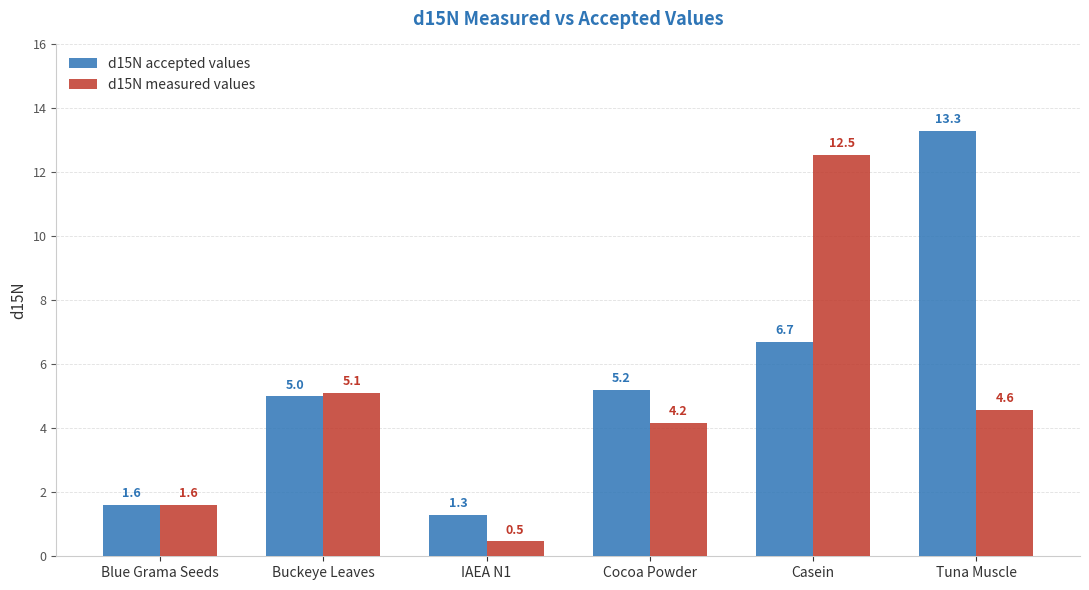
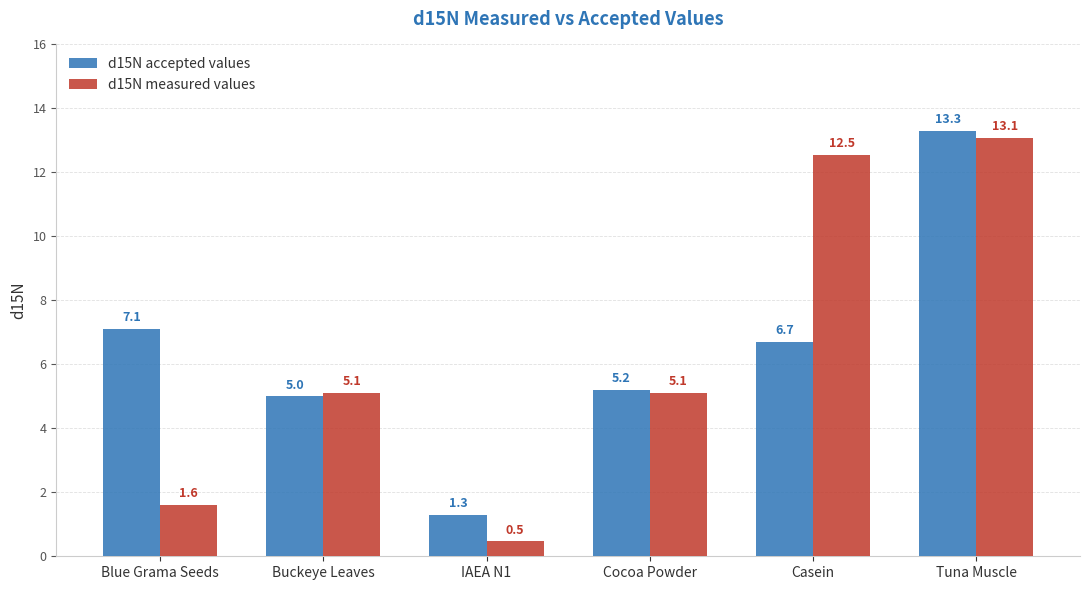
d15N accepted values, Blue Grama Seeds: 1.6 -> 7.1
d15N measured values, Cocoa Powder: 4.2 -> 5.1
d15N measured values, Tuna Muscle: 4.6 -> 13.1
